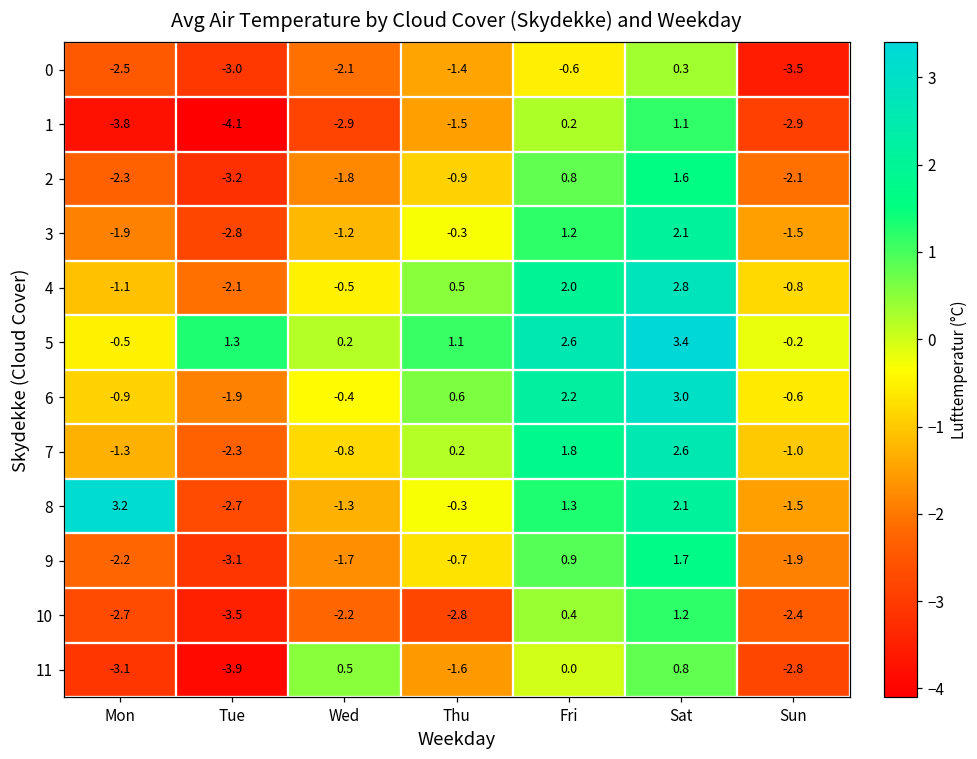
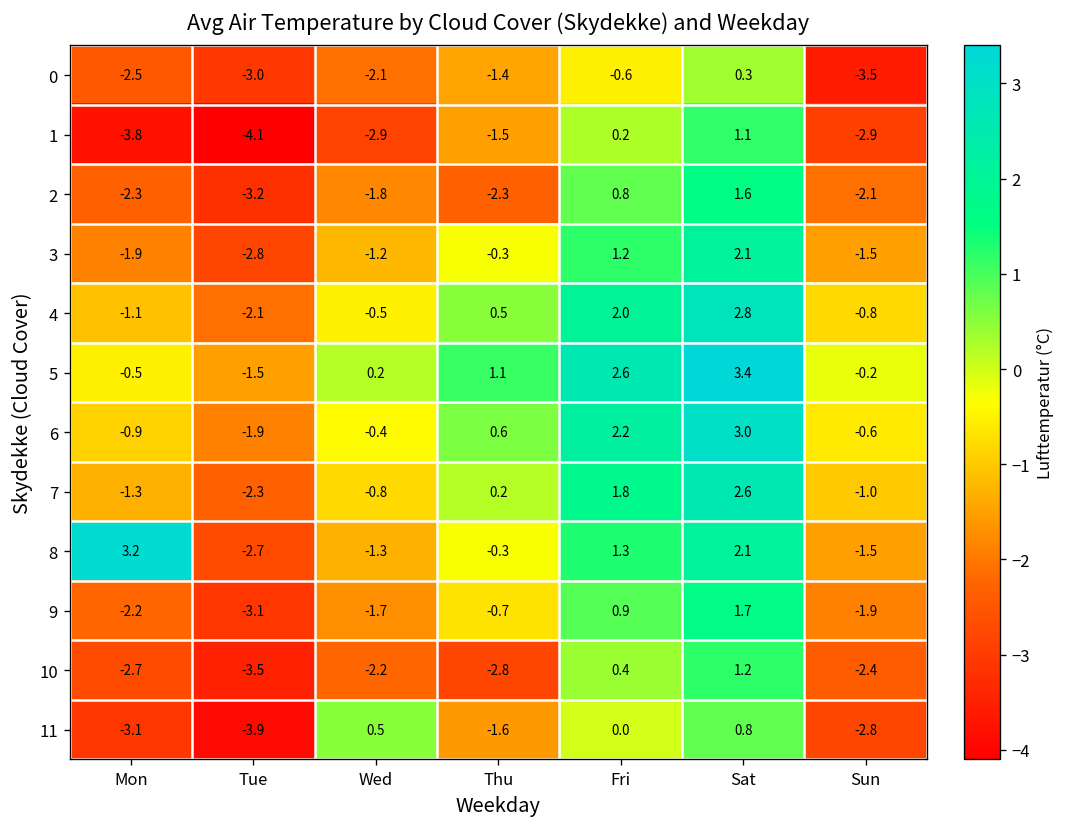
2, Thu: -0.9 -> -2.3
5, Tue: 1.3 -> -1.5
